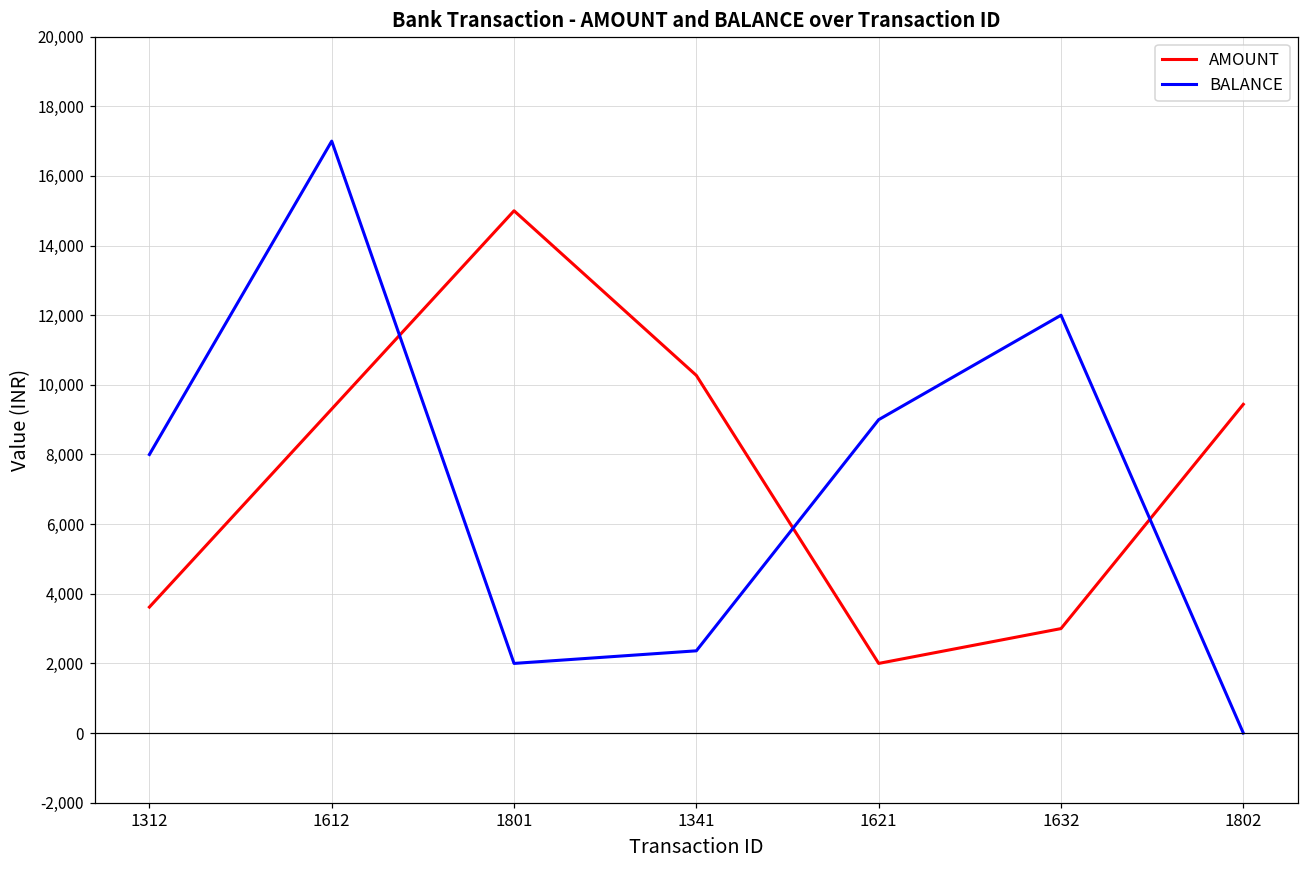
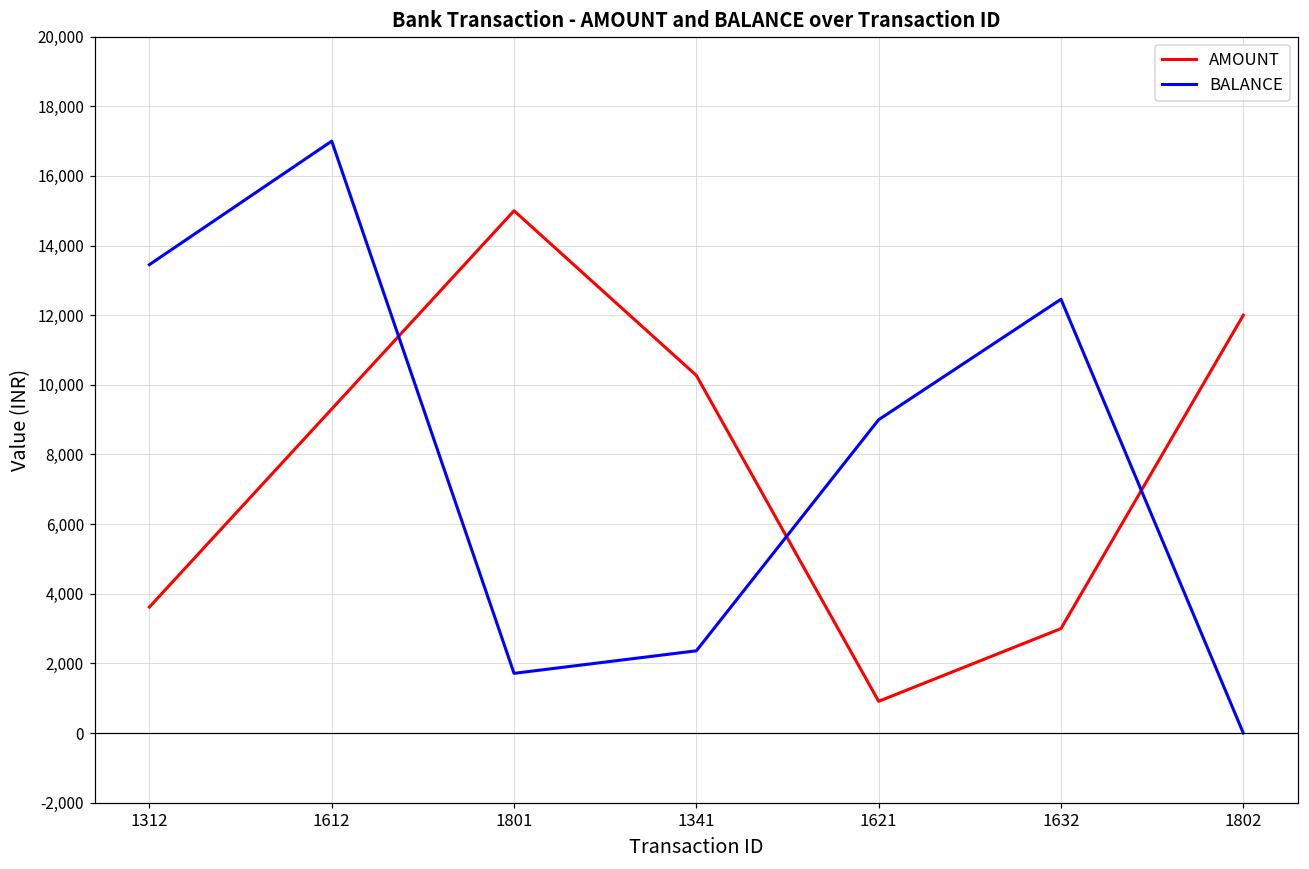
BALANCE, 1312: 8,000 -> 13,500
BALANCE, 1801: 2,000 -> 1,700
AMOUNT, 1621: 2,000 -> 900
BALANCE, 1632: 12,000 -> 12,500
AMOUNT, 1802: 9,400 -> 12,000
